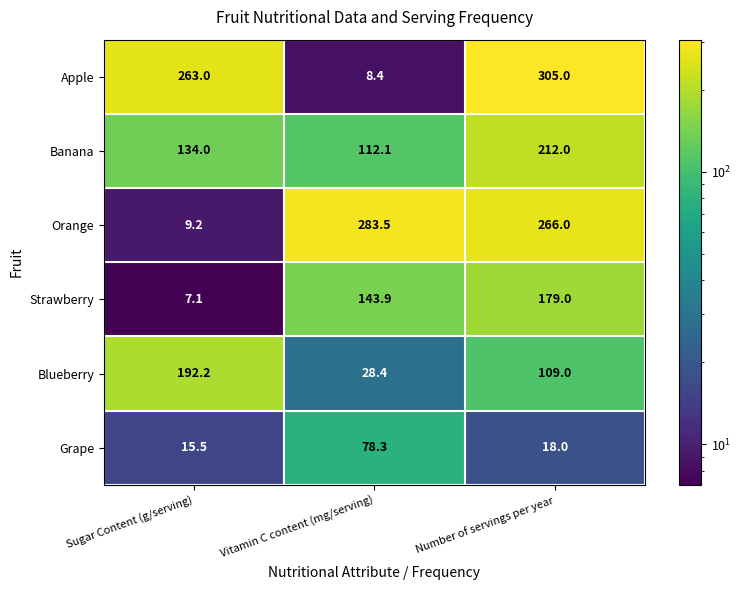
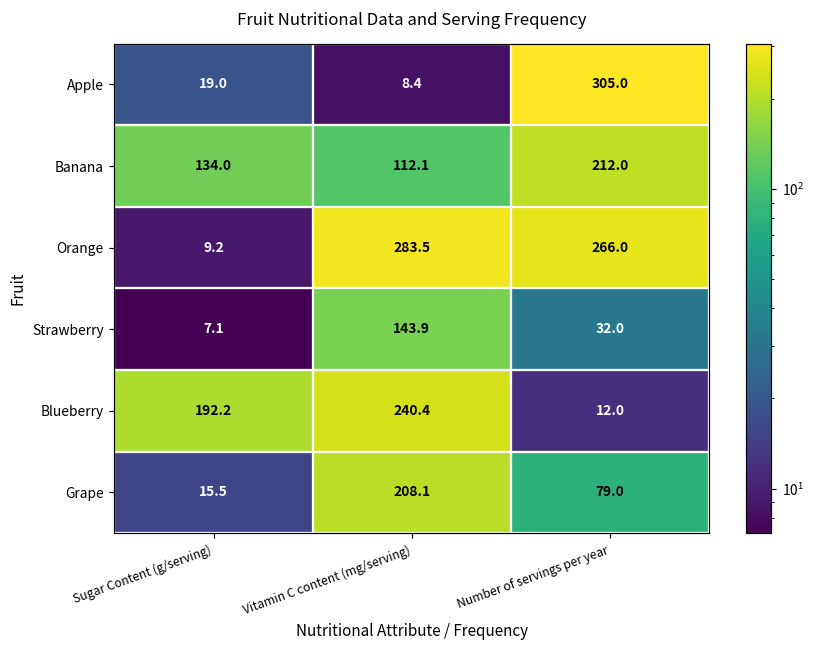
Apple, Sugar Content (g/serving): 263.0 -> 19.0
Strawberry, Number of servings per year: 179.0 -> 32.0
Blueberry, Vitamin C content (mg/serving): 28.4 -> 240.4
Blueberry, Number of servings per year: 109.0 -> 12.0
Grape, Vitamin C content (mg/serving): 78.3 -> 208.1
Grape, Number of servings per year: 18.0 -> 79.0
